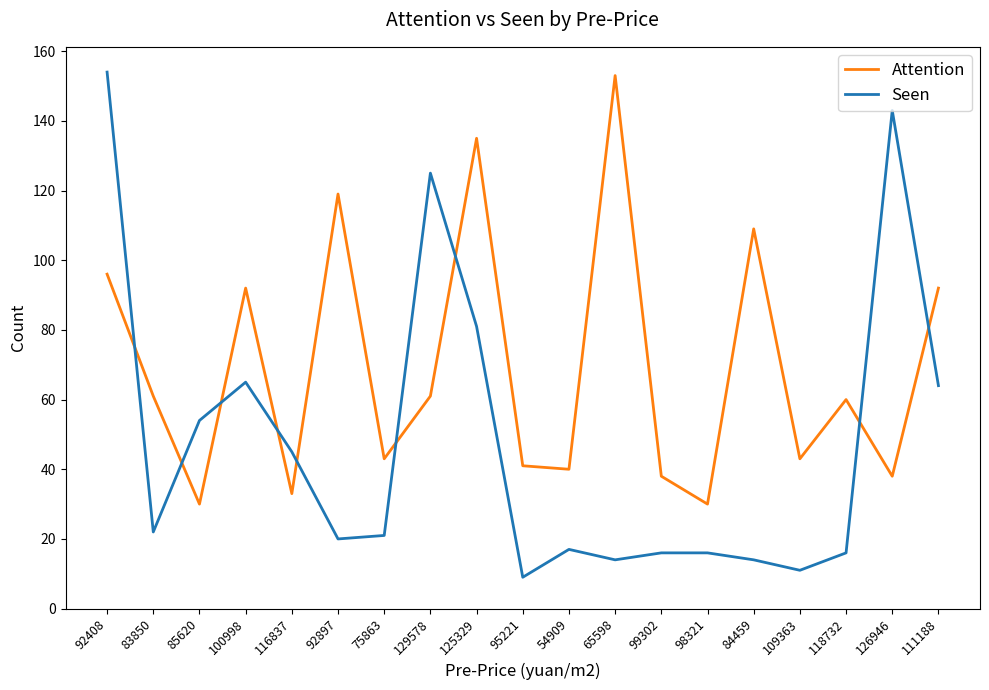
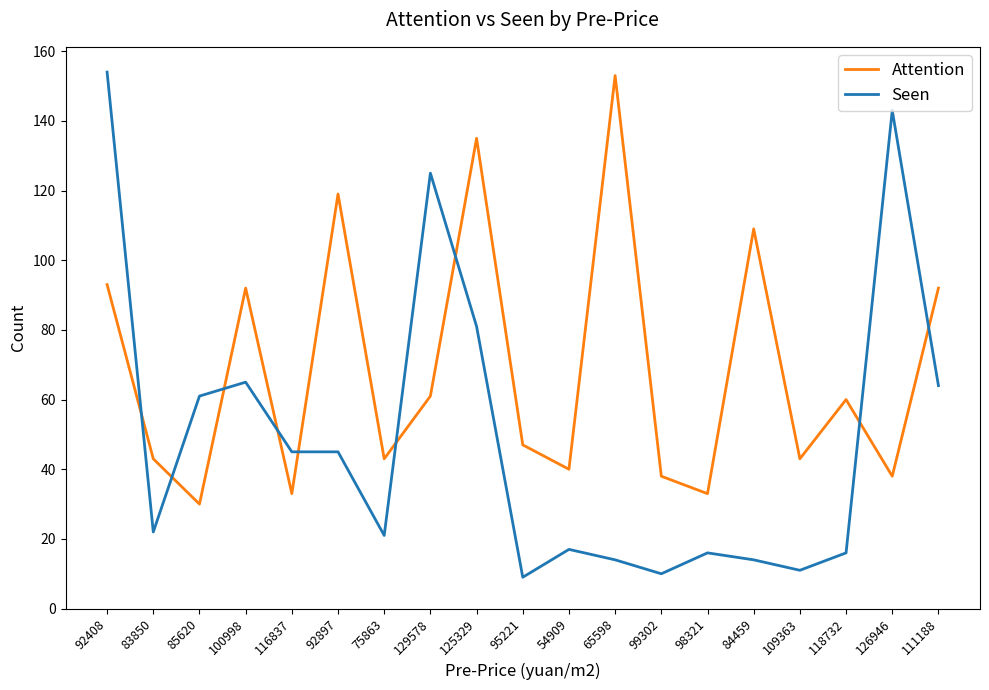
Attention, 92408: 96 -> 93
Attention, 83850: 61 -> 43
Seen, 85620: 54 -> 61
Seen, 92897: 20 -> 45
Attention, 95221: 41 -> 47
Seen, 99302: 16 -> 10
Attention, 98321: 30 -> 33
